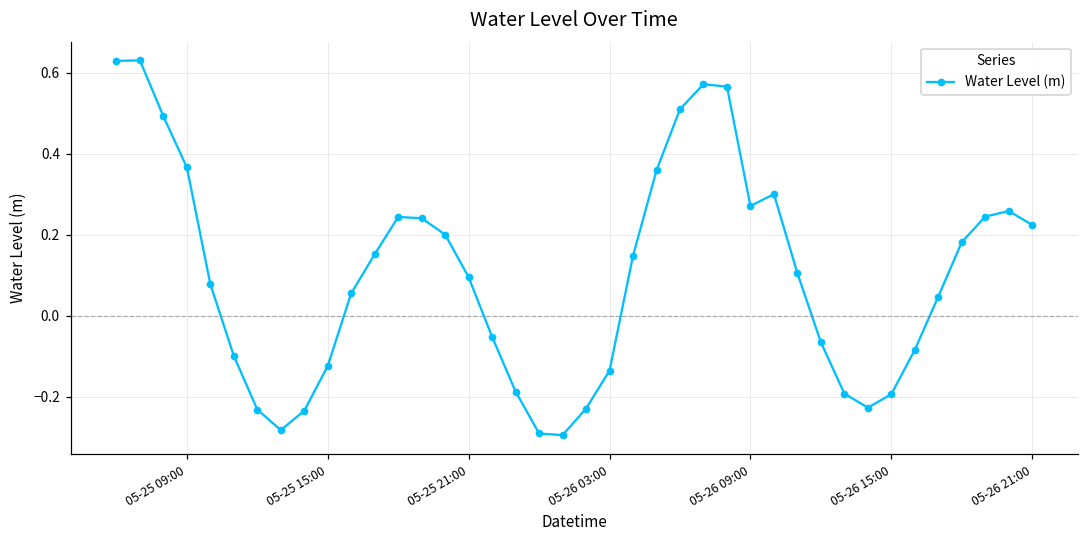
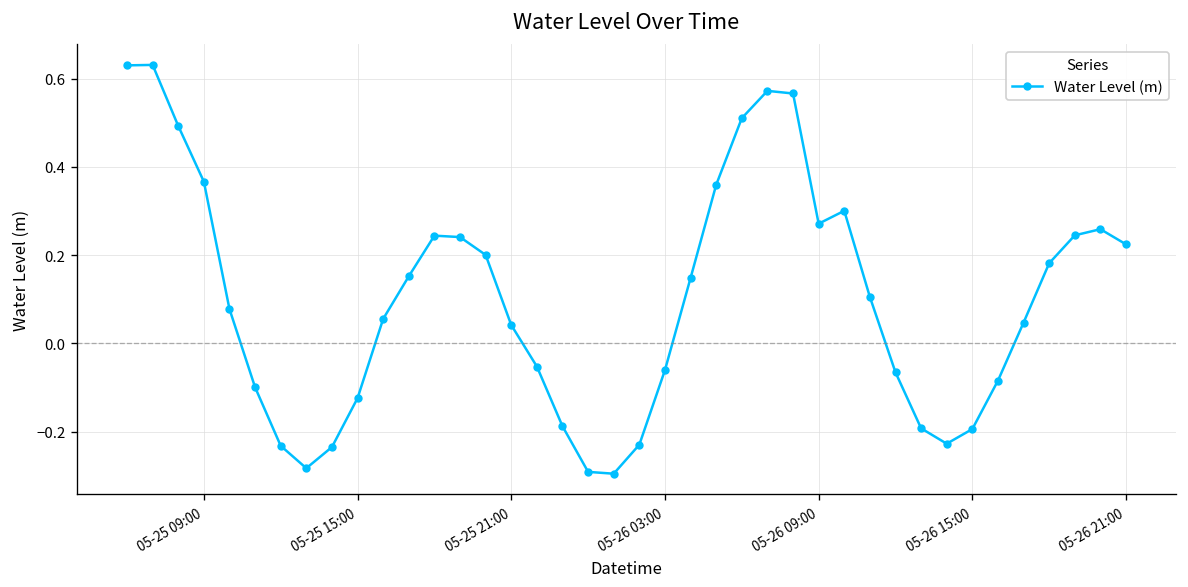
05-25 21:00: 0.09 -> 0.04
05-26 03:00: -0.14 -> -0.06
